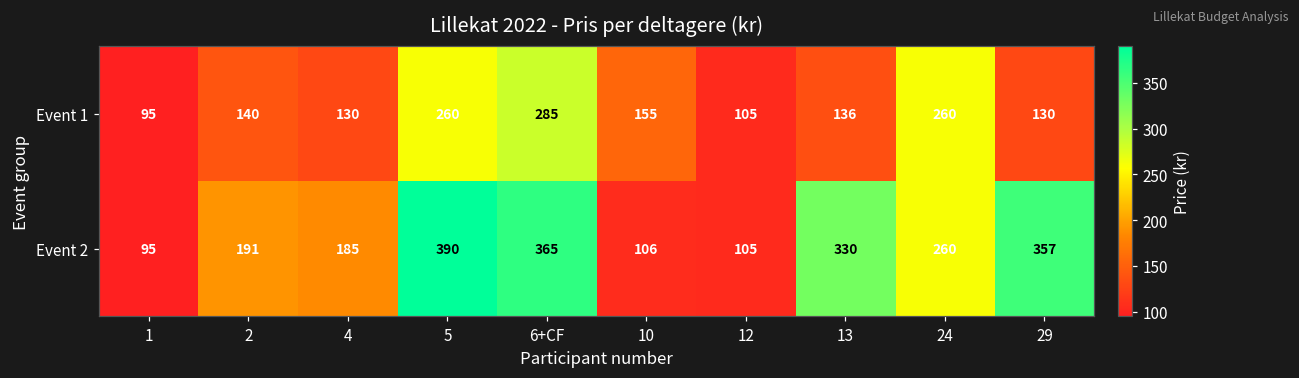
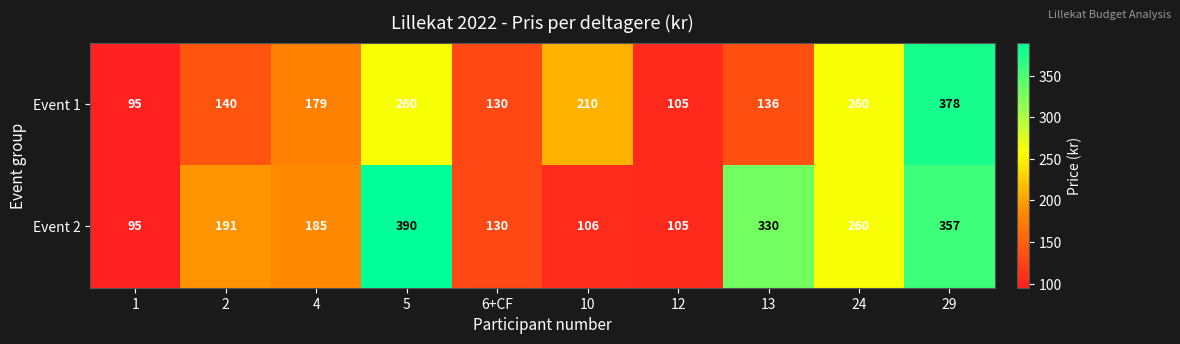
Event 1, 4: 130 -> 179
Event 1, 6+CF: 285 -> 130
Event 1, 10: 155 -> 210
Event 1, 29: 130 -> 378
Event 2, 6+CF: 365 -> 130
